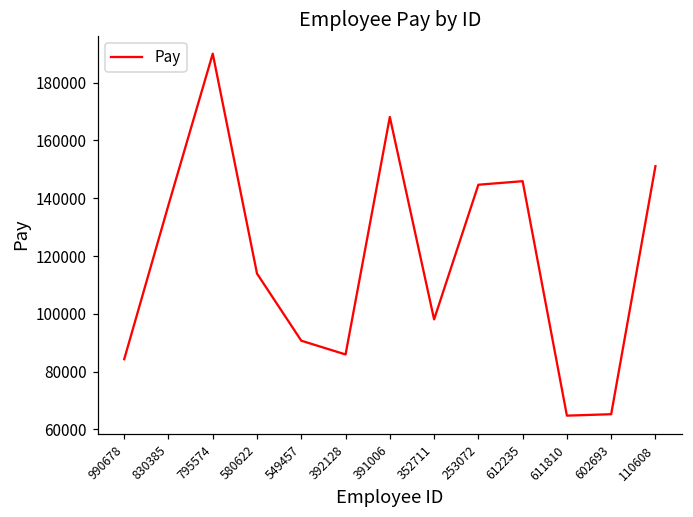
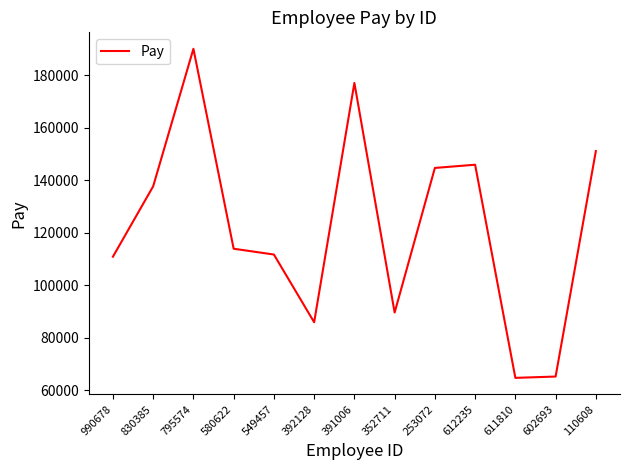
990678: 84000 -> 111000
549457: 91000 -> 112000
391006: 168000 -> 177000
352711: 98000 -> 90000
